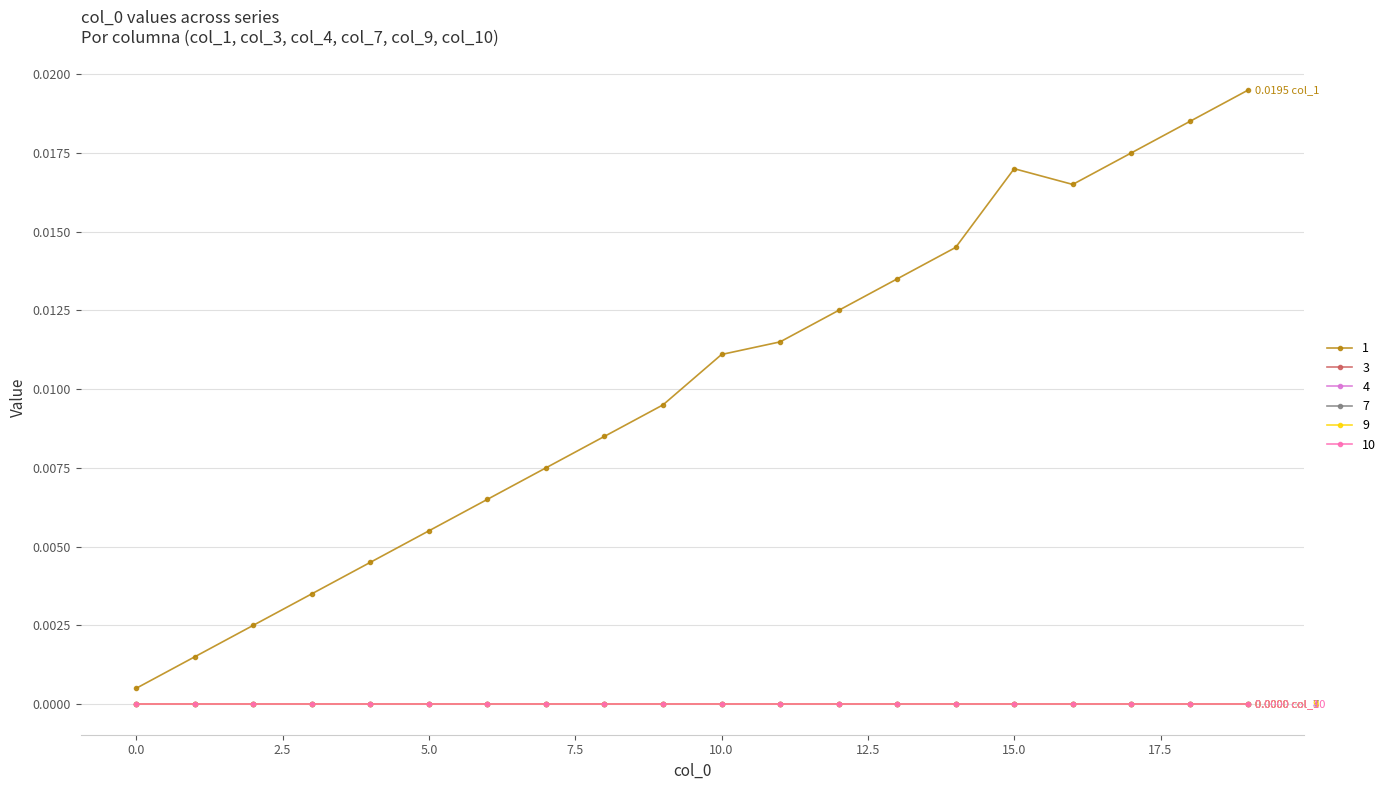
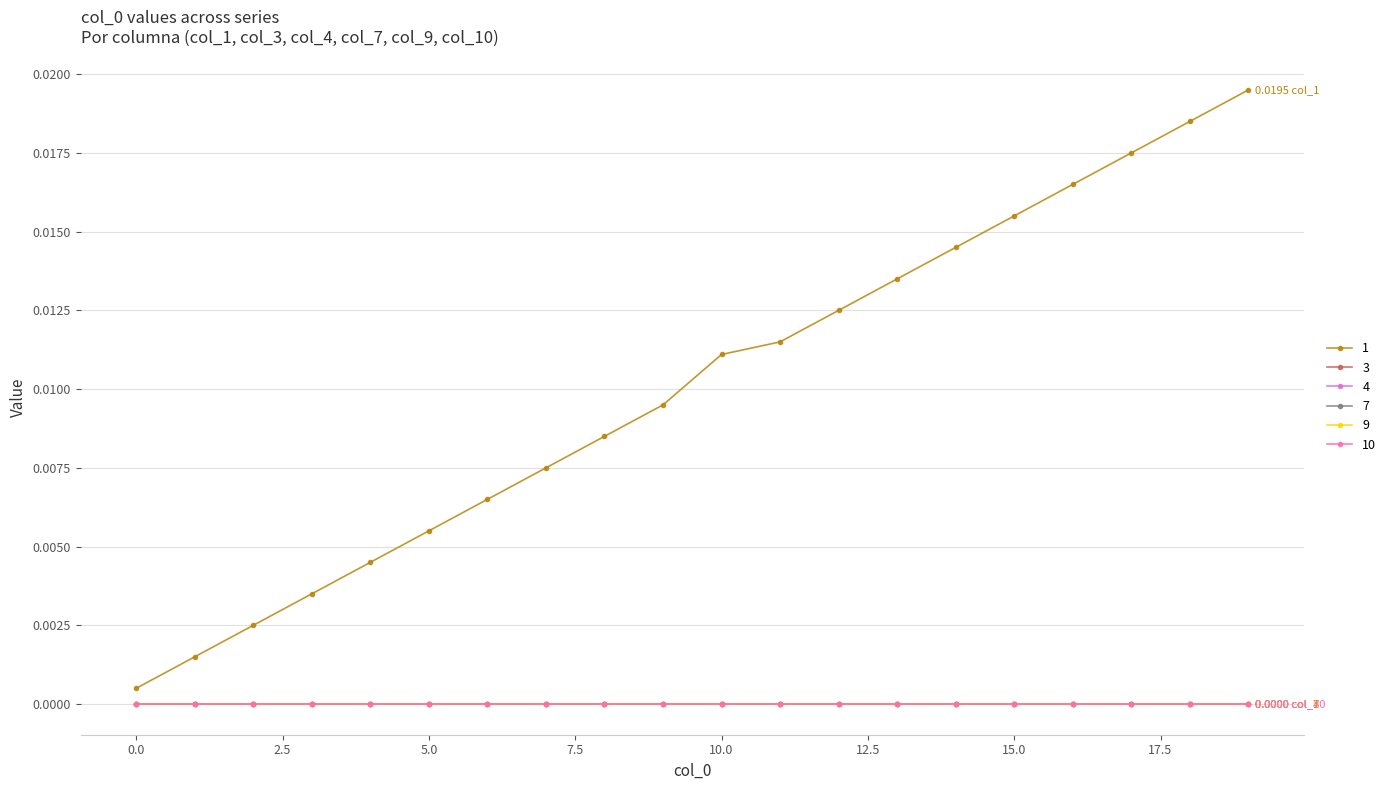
1, 15.0: 0.0170 -> 0.0155
